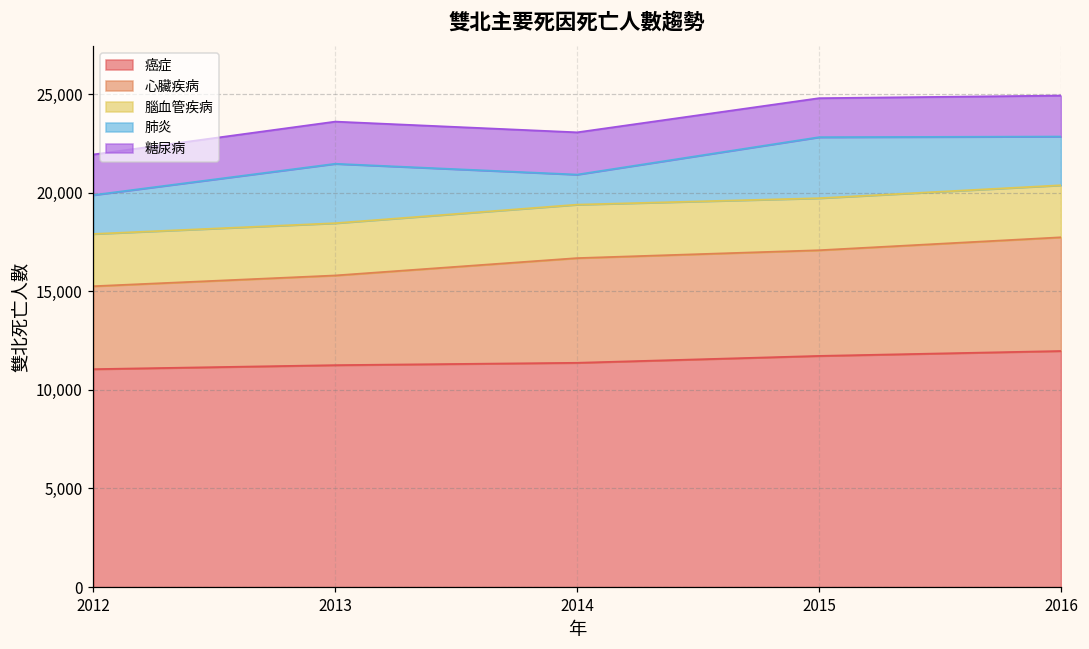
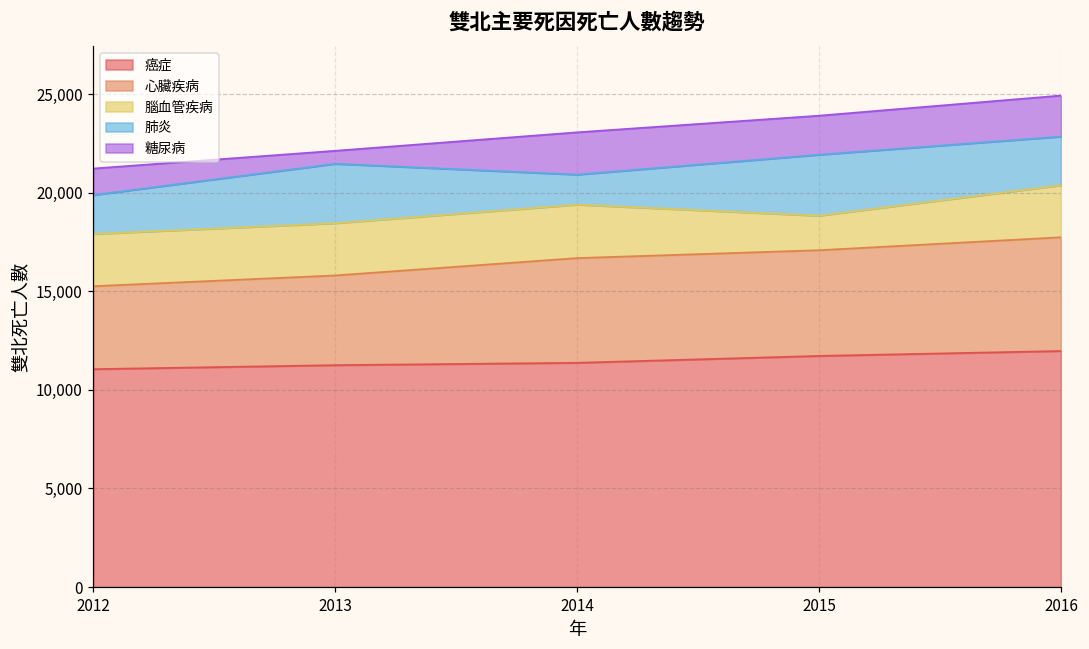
糖尿病, 2012: 2,100 -> 1,300
糖尿病, 2013: 2,100 -> 700
腦血管疾病, 2015: 2,600 -> 1,800
